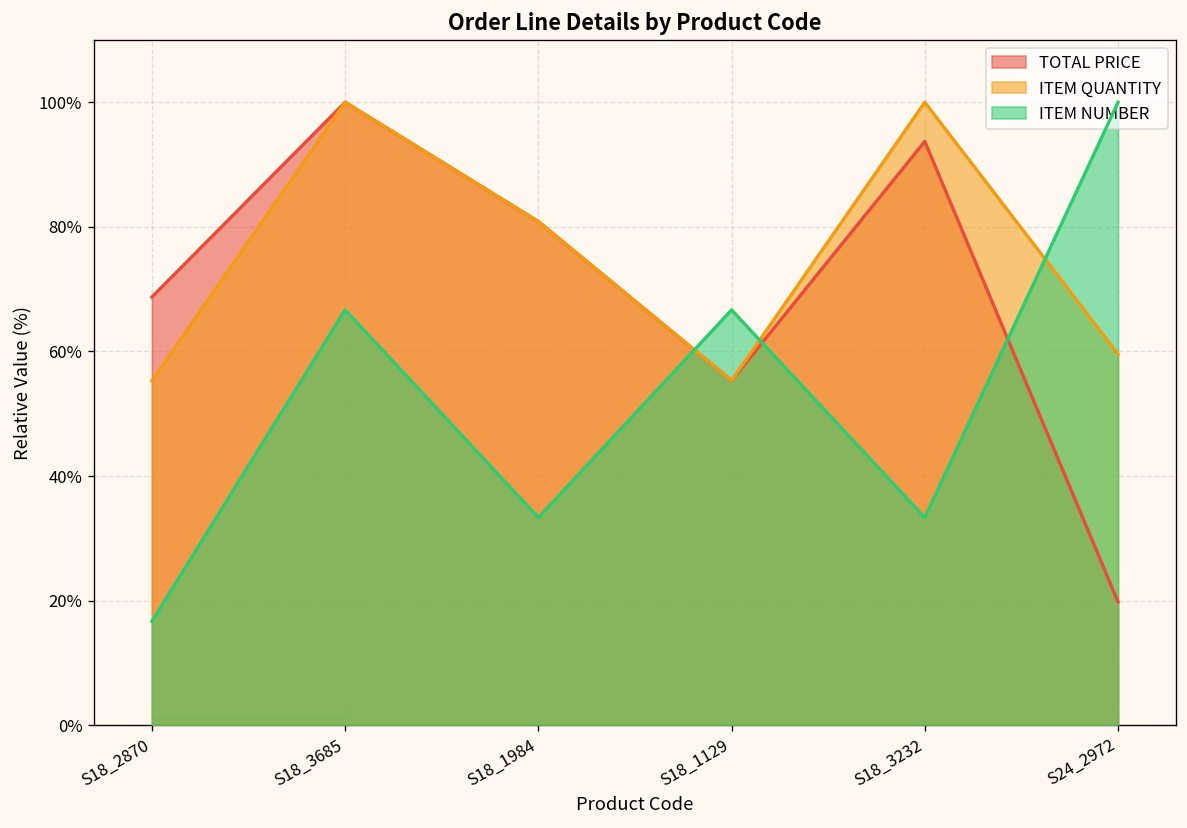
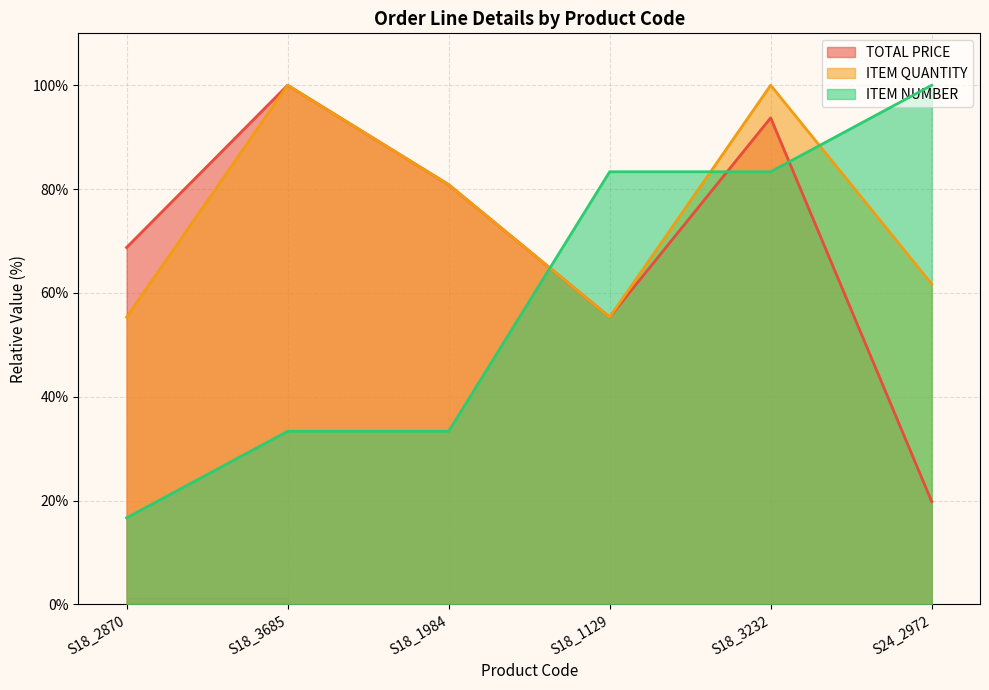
ITEM NUMBER, S18_3685: 67% -> 33%
ITEM NUMBER, S18_1129: 67% -> 83%
ITEM NUMBER, S18_3232: 33% -> 83%
ITEM QUANTITY, S24_2972: 60% -> 62%
